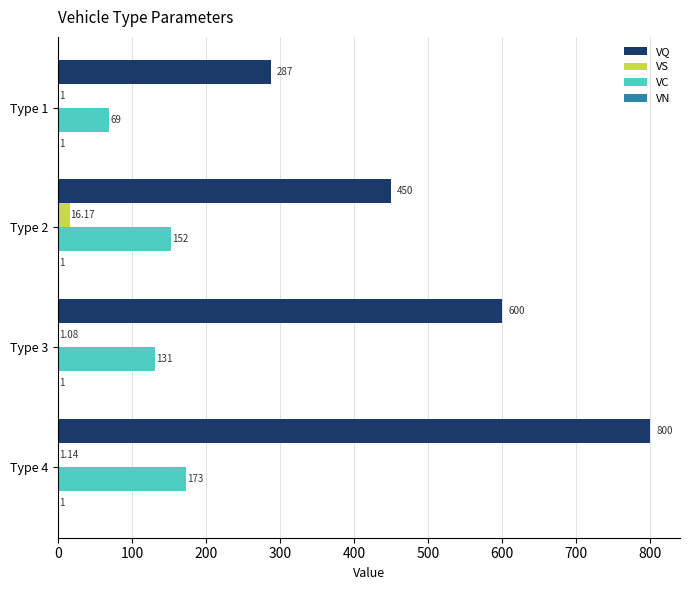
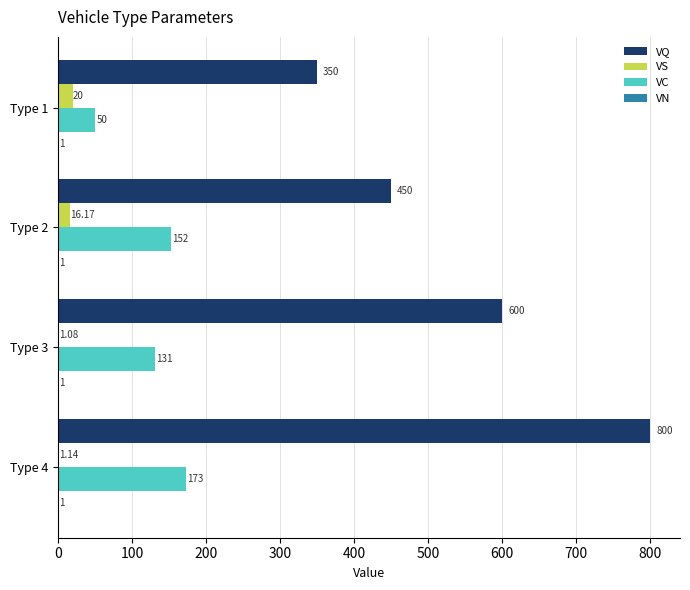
VQ, Type 1: 287 -> 350
VS, Type 1: 1 -> 20
VC, Type 1: 69 -> 50
